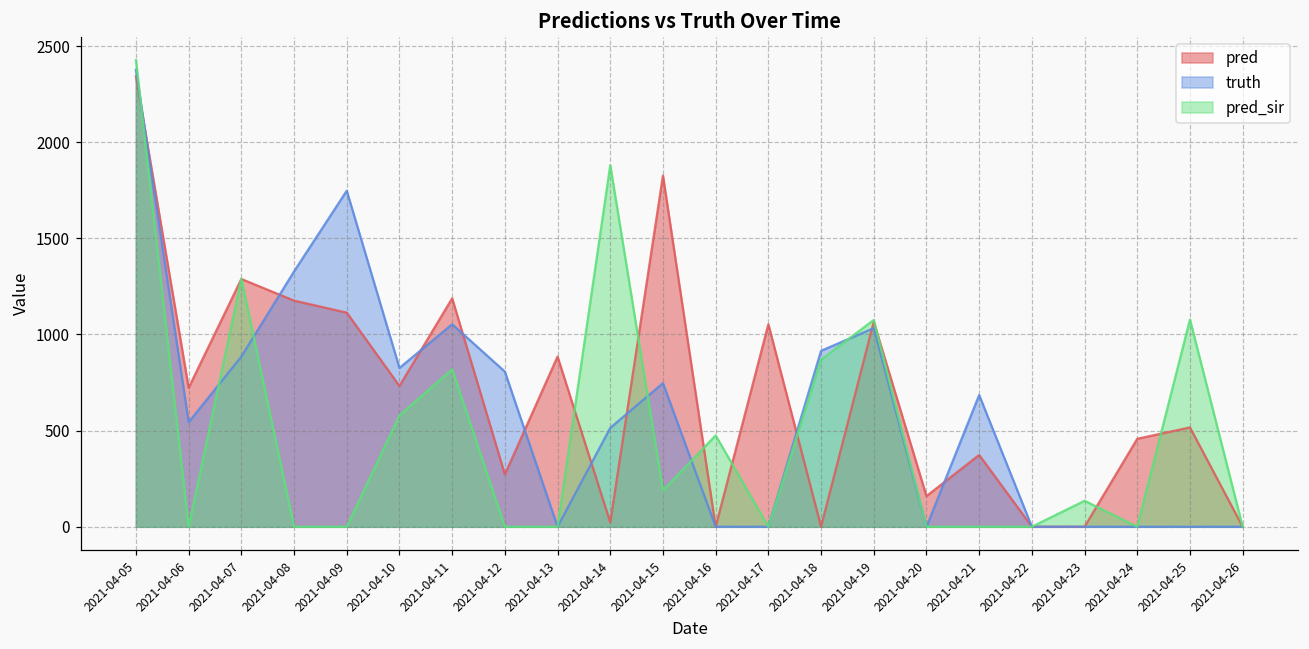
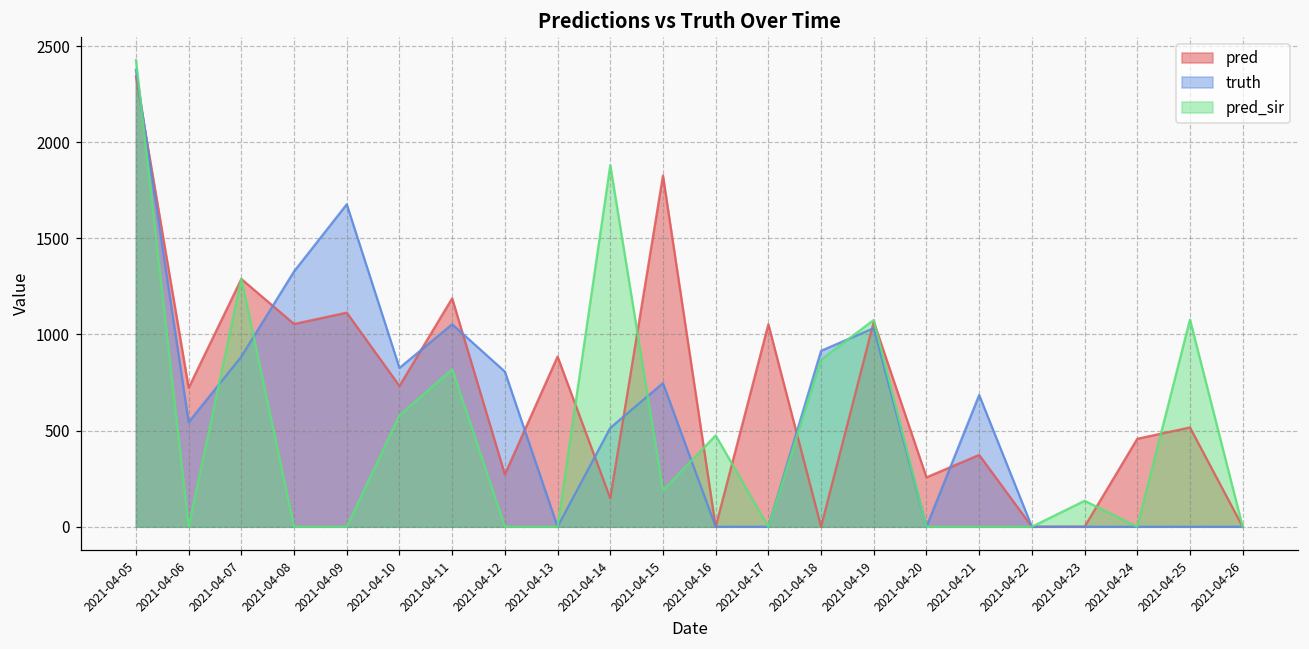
pred, 2021-04-08: 1180 -> 1050
truth, 2021-04-09: 1750 -> 1680
pred, 2021-04-14: 20 -> 150
pred, 2021-04-20: 160 -> 260
